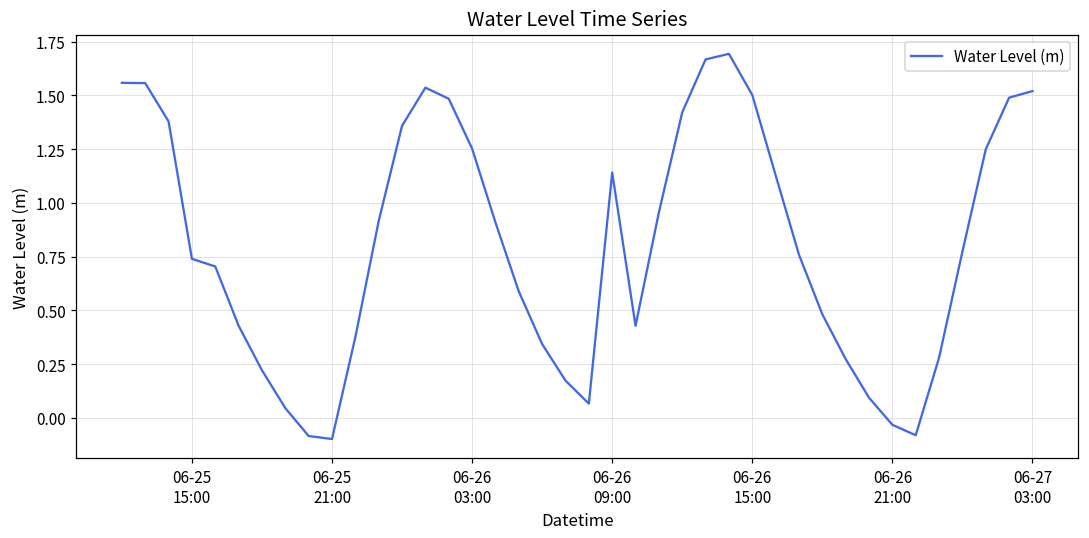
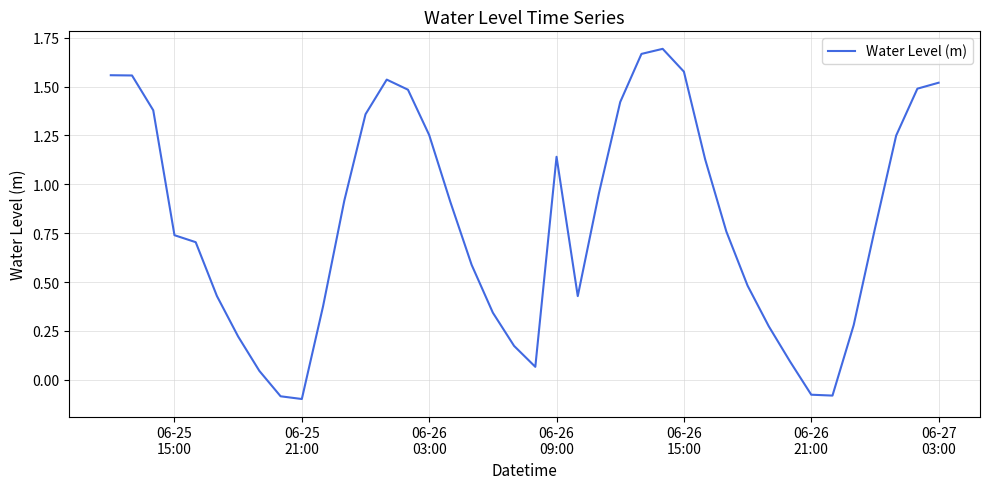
06-26 15:00: 1.50 -> 1.58
06-26 21:00: -0.03 -> -0.08
